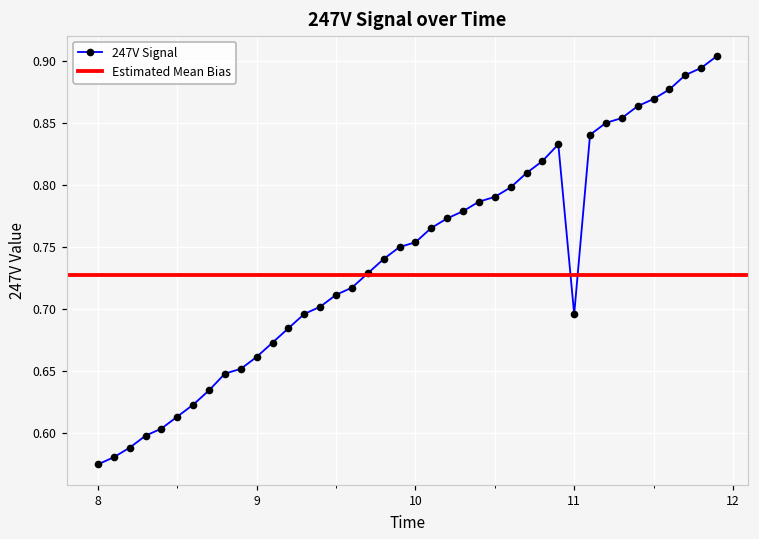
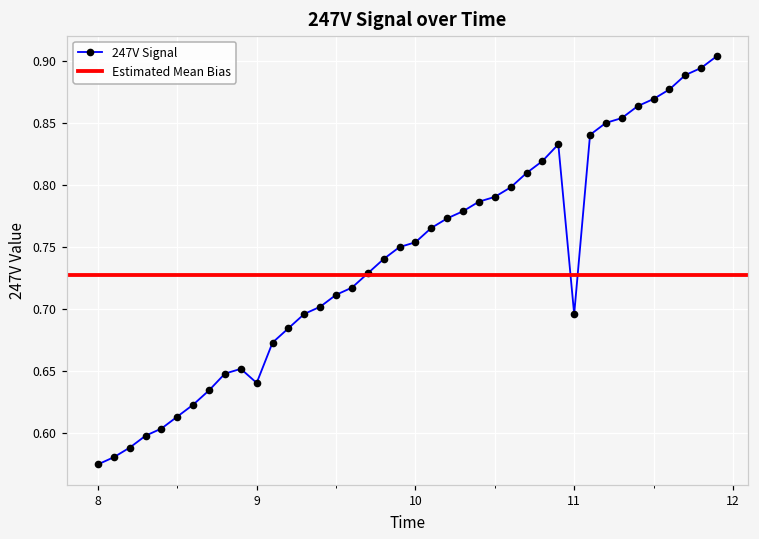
9: 0.662 -> 0.641
